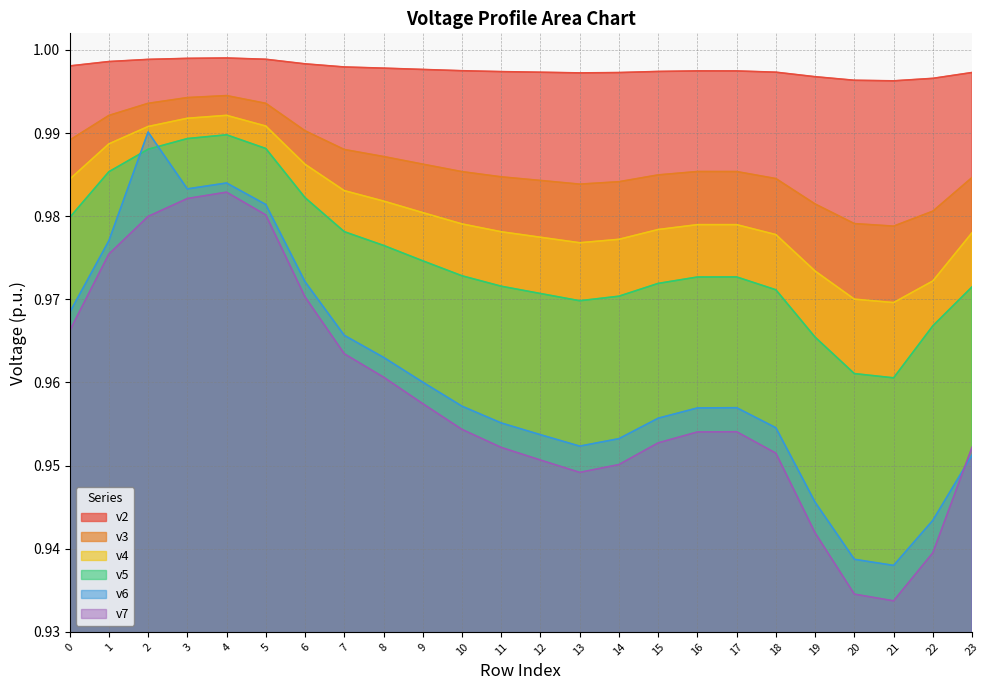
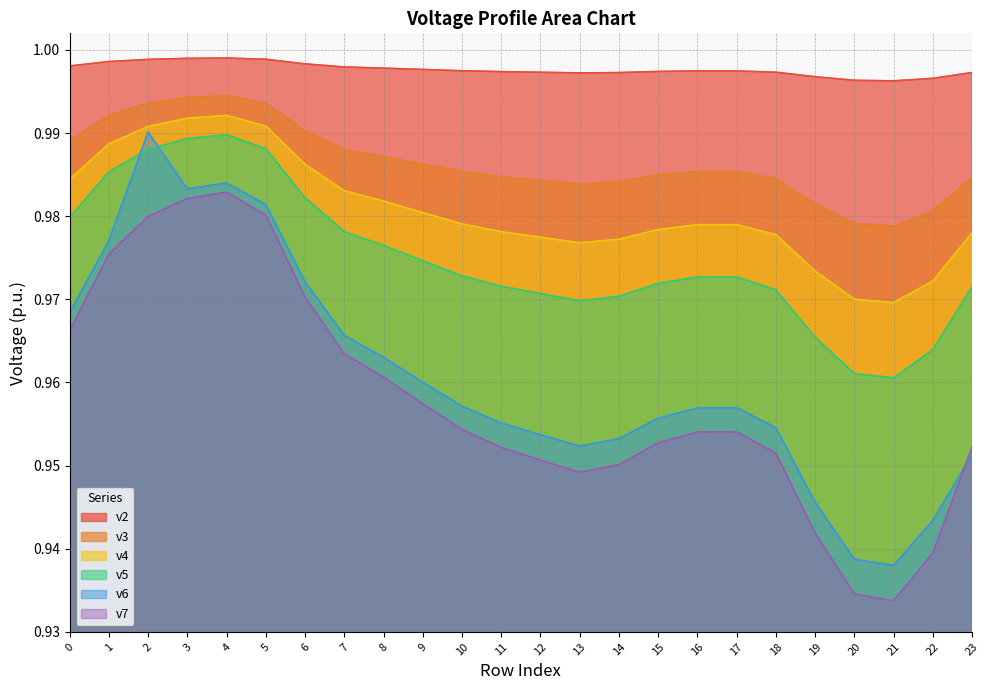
v5, 22: 0.967 -> 0.964
